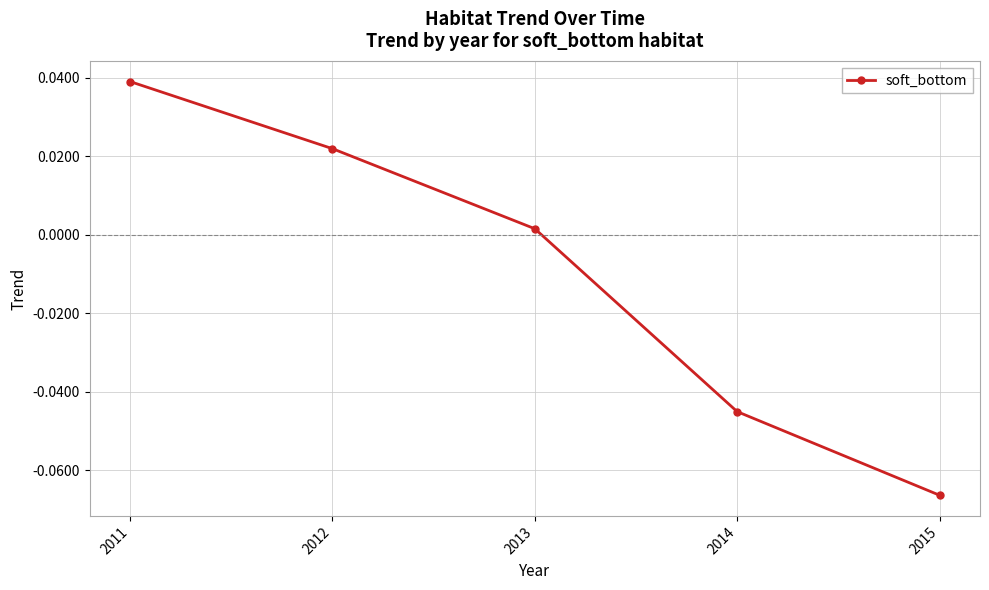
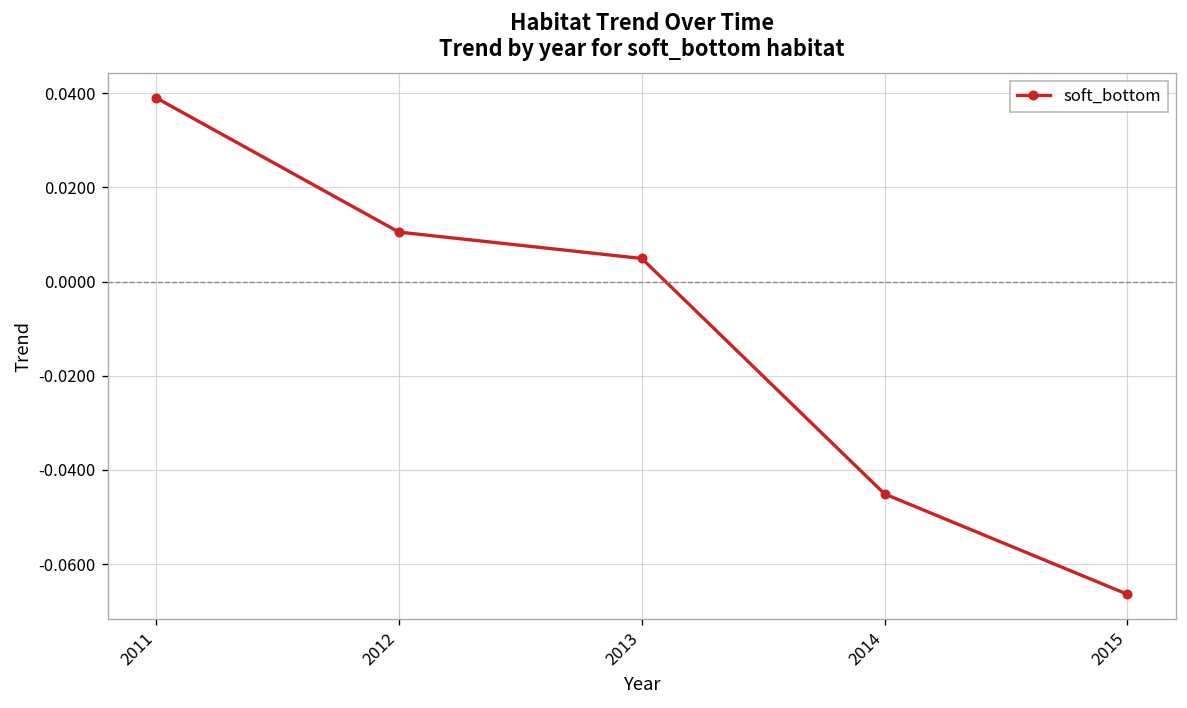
2012: 0.022 -> 0.011
2013: 0.002 -> 0.005
